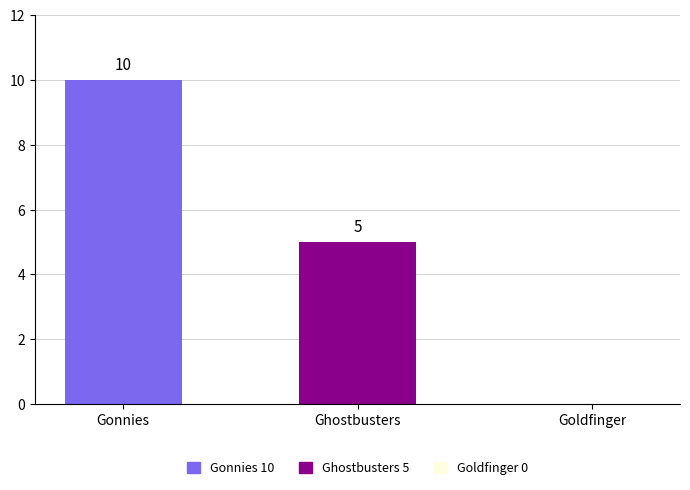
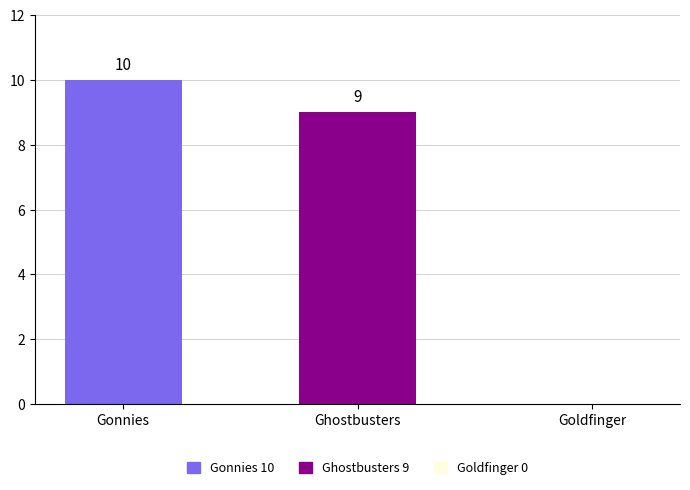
Ghostbusters: 5 -> 9
